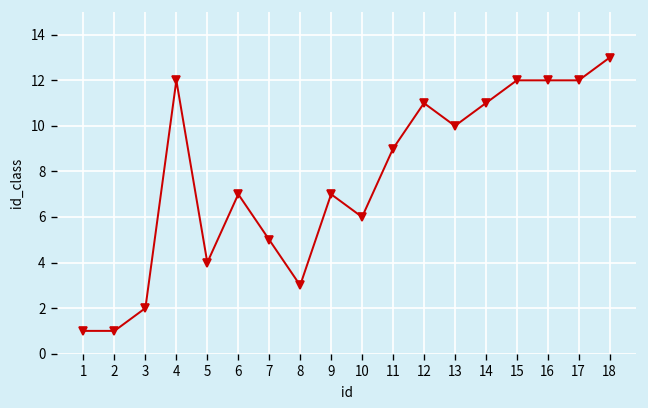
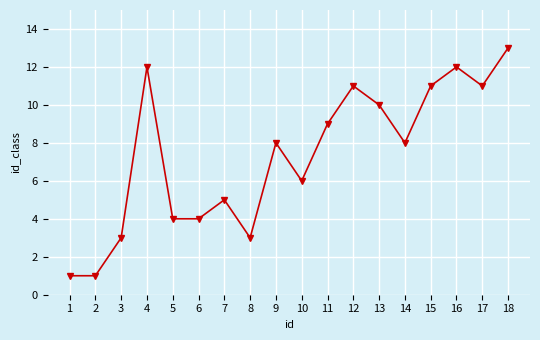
3: 2 -> 3
6: 7 -> 4
9: 7 -> 8
14: 11 -> 8
15: 12 -> 11
17: 12 -> 11
